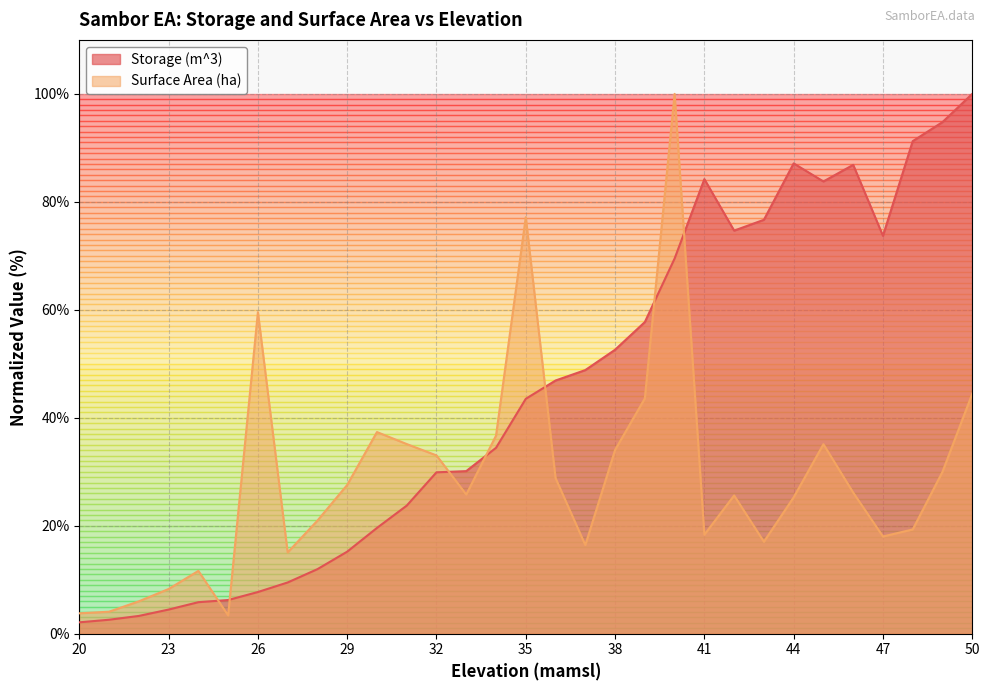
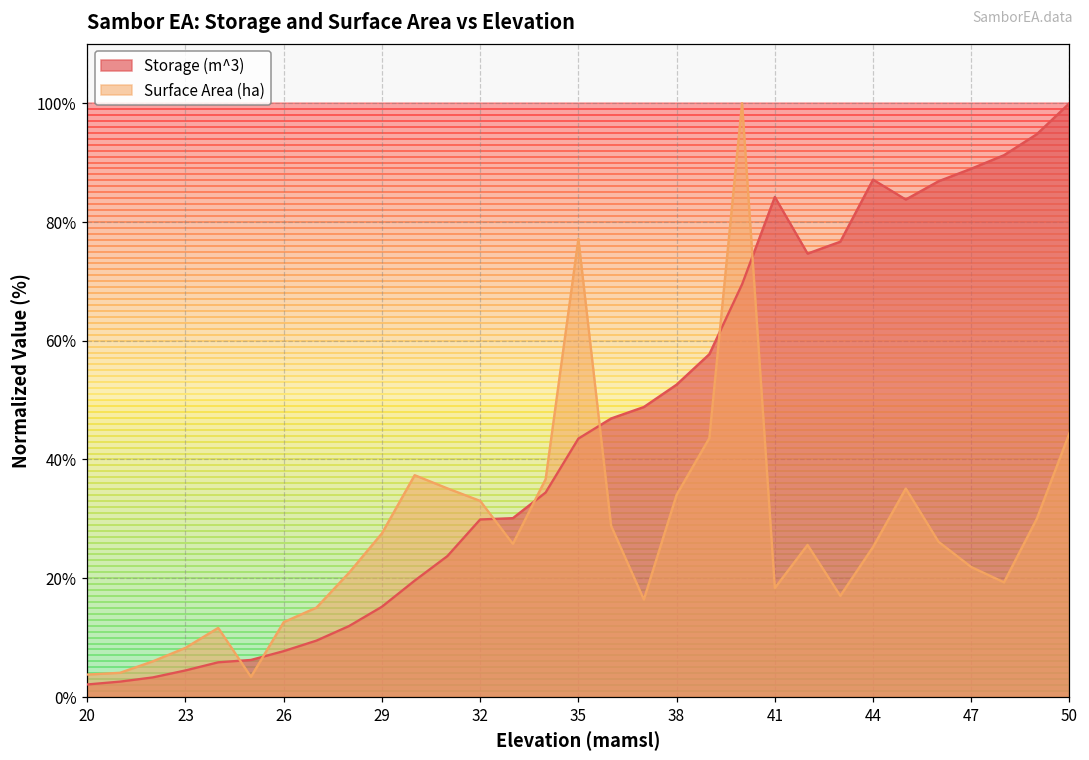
Surface Area (ha), 26: 60% -> 13%
Storage (m^3), 47: 74% -> 89%
Surface Area (ha), 47: 18% -> 22%
